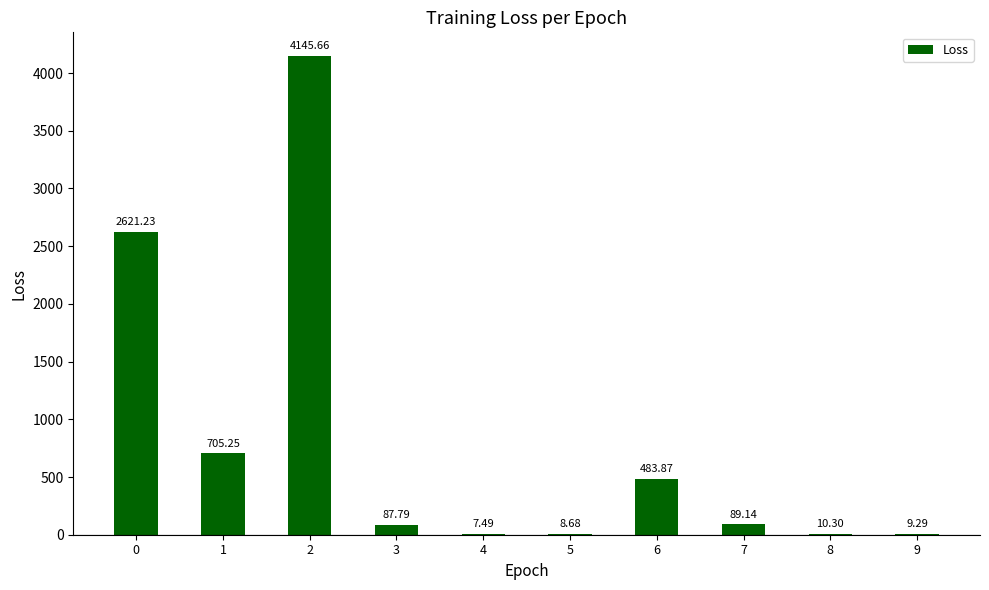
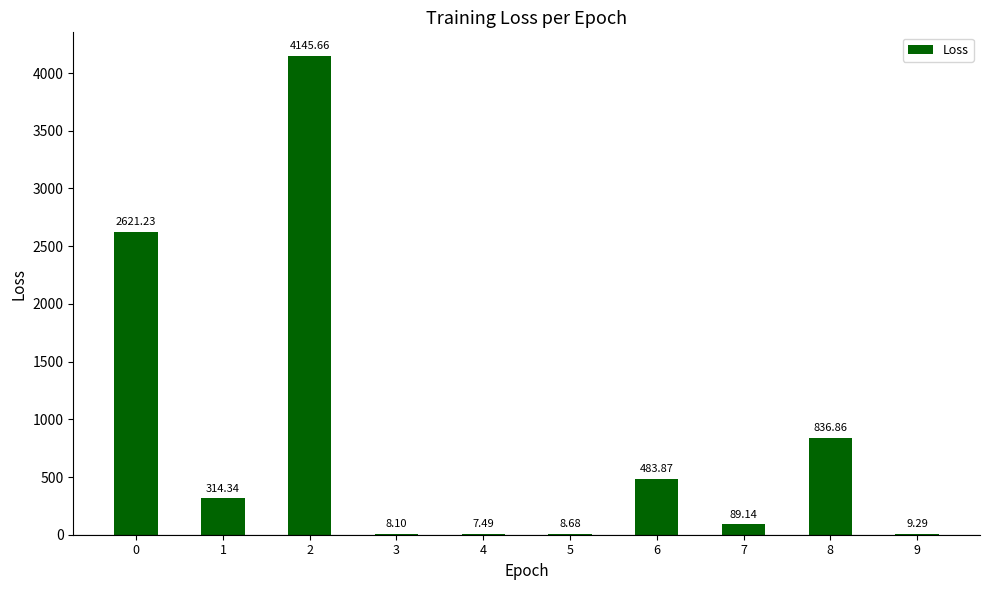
1: 705.25 -> 314.34
3: 87.79 -> 8.10
8: 10.30 -> 836.86
